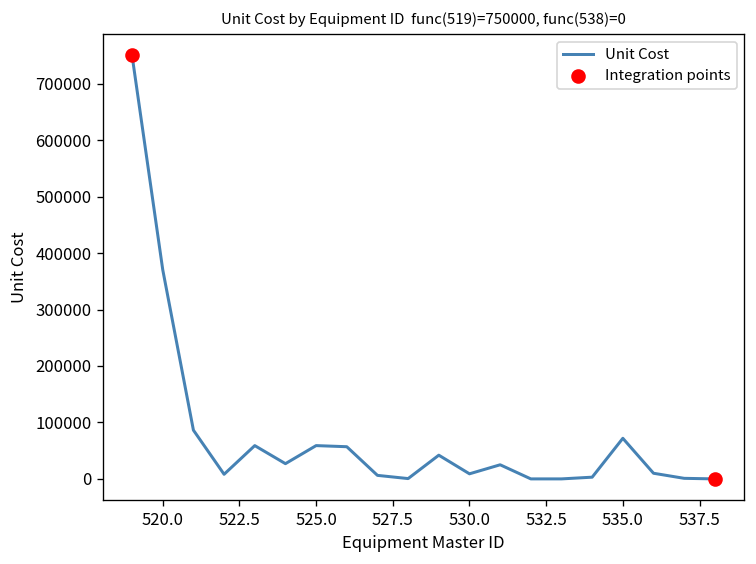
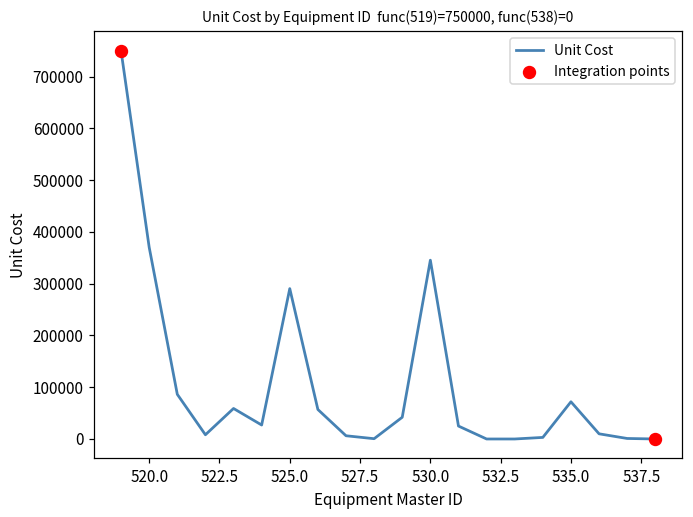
Unit Cost, 525.0: 60000 -> 290000
Unit Cost, 530.0: 10000 -> 350000
